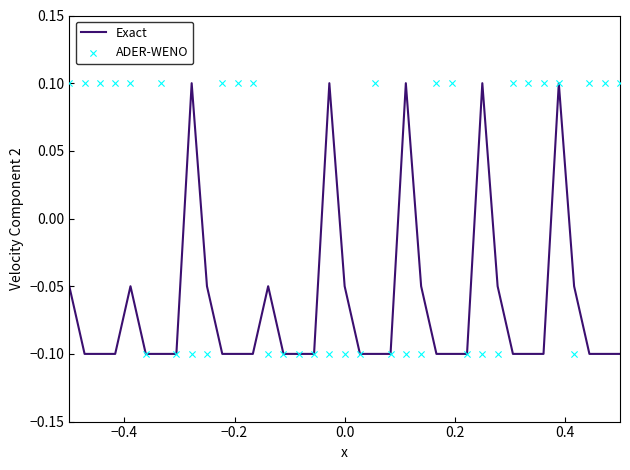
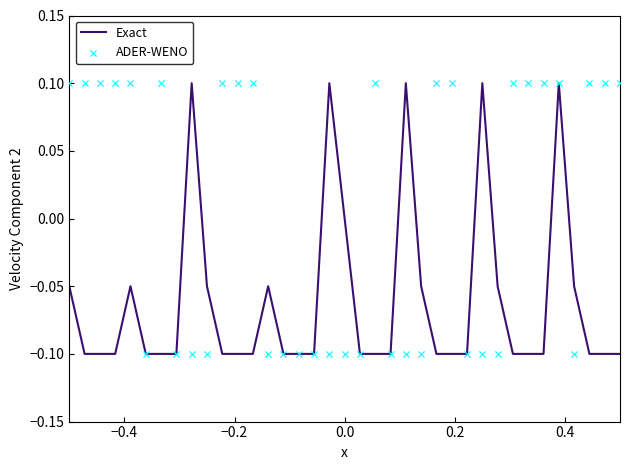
Exact, 0.0: -0.050 -> 0.000
